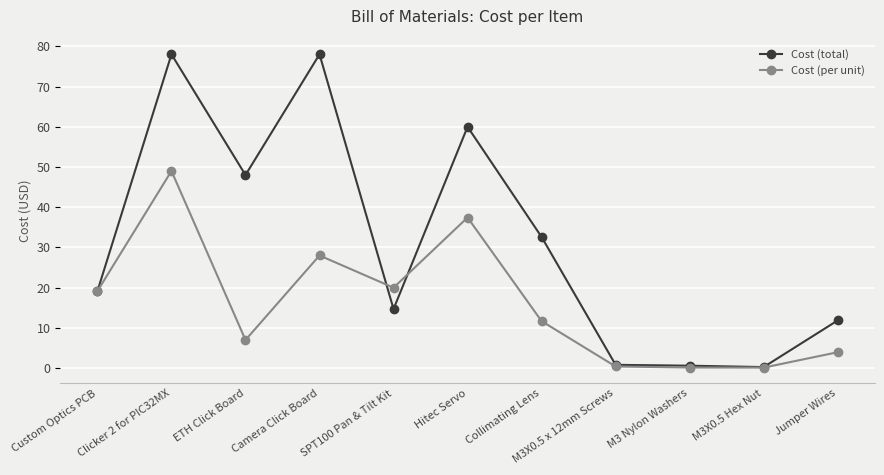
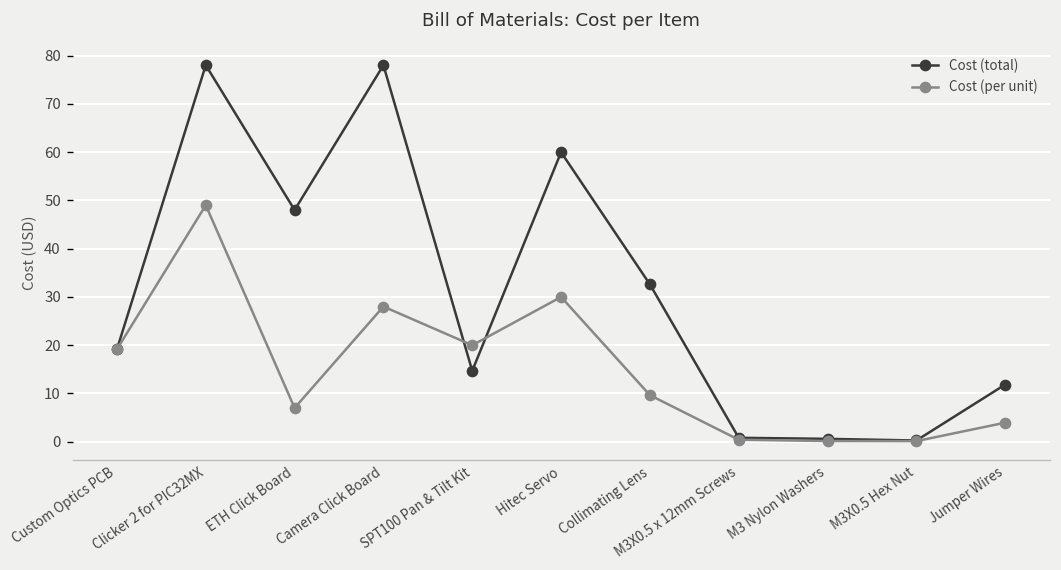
Cost (per unit), Hitec Servo: 37 -> 30
Cost (per unit), Collimating Lens: 12 -> 10
